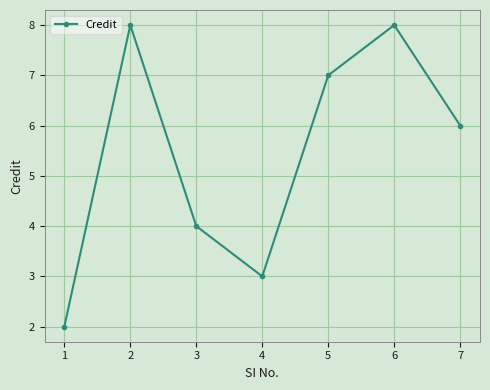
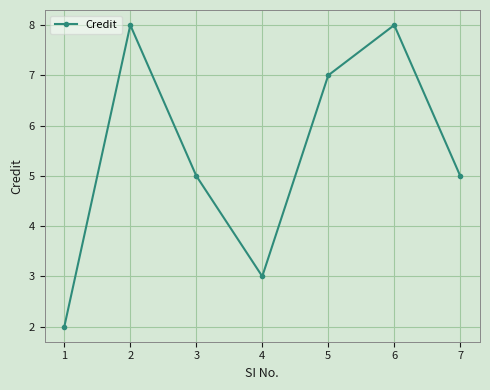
3: 4 -> 5
7: 6 -> 5
